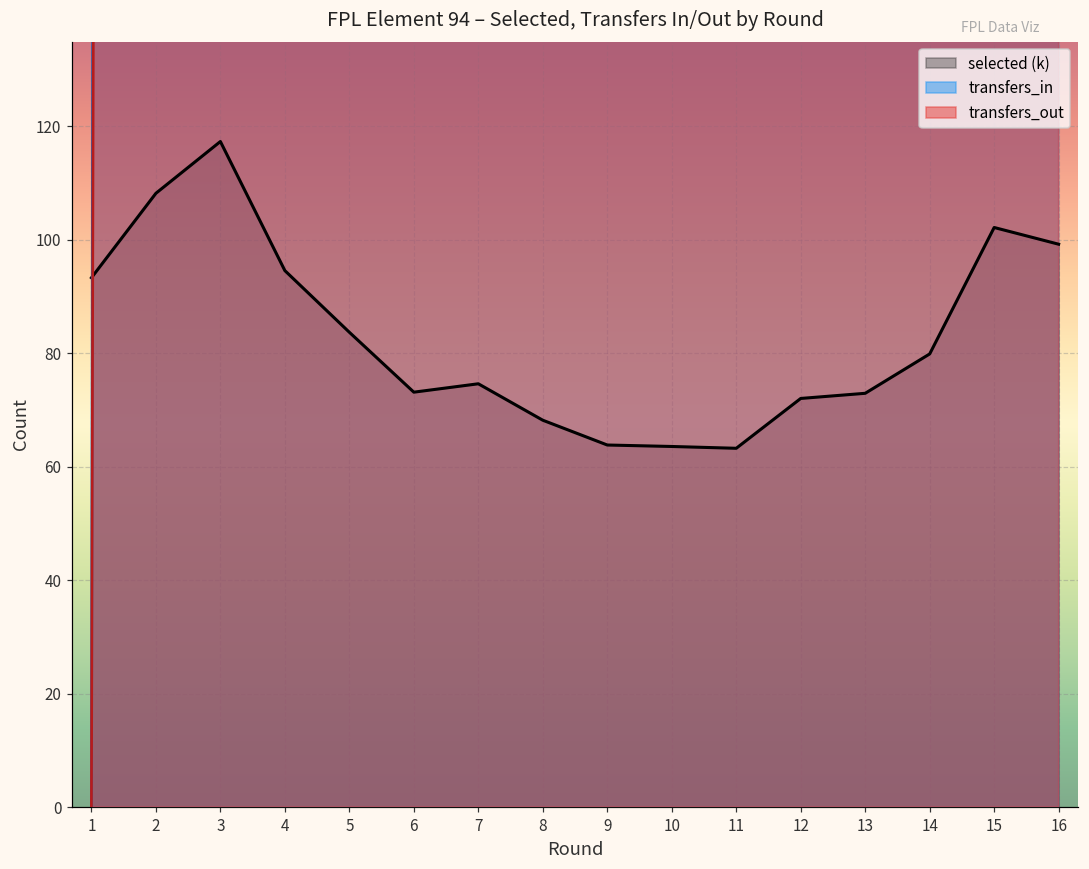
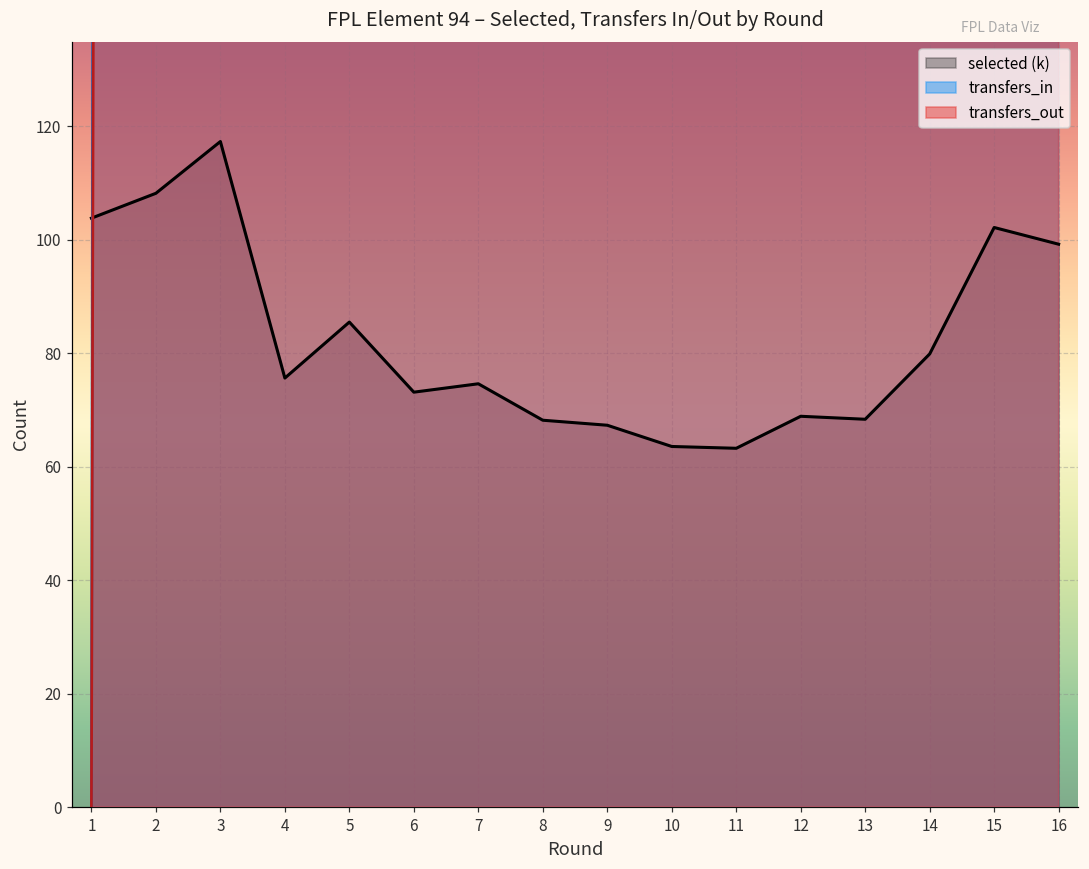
selected (k), 1: 93 -> 104
selected (k), 4: 95 -> 76
selected (k), 5: 84 -> 86
selected (k), 9: 64 -> 67
selected (k), 12: 72 -> 69
selected (k), 13: 73 -> 68
